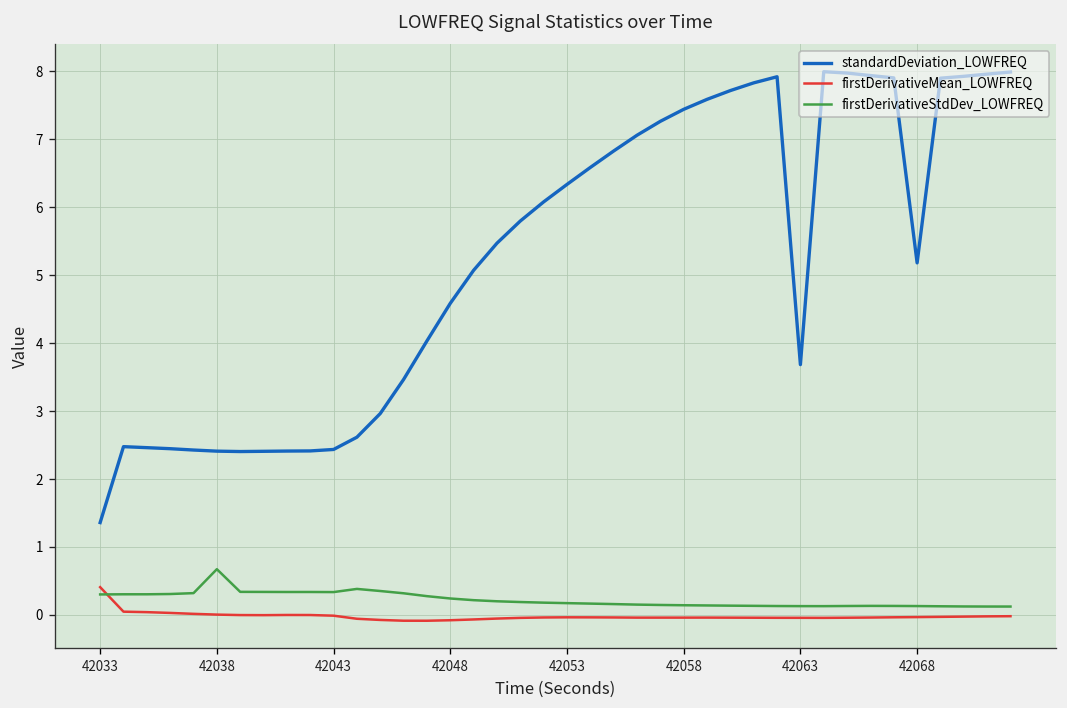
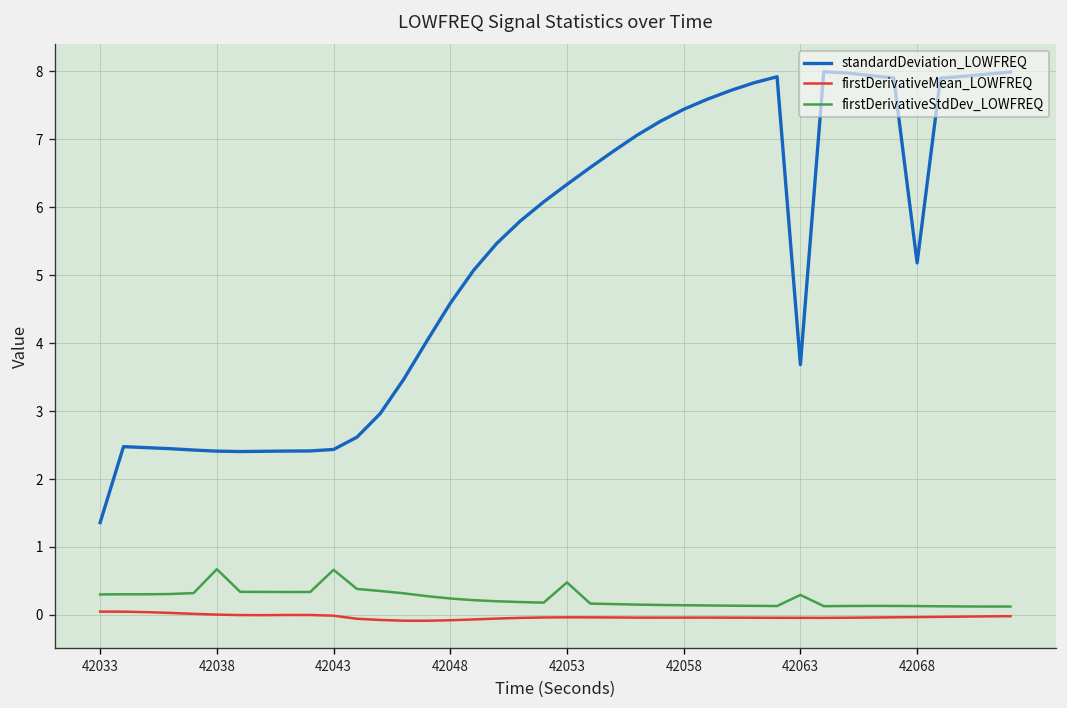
firstDerivativeMean_LOWFREQ, 42033: 0.4 -> 0.0
firstDerivativeStdDev_LOWFREQ, 42043: 0.3 -> 0.7
firstDerivativeStdDev_LOWFREQ, 42053: 0.2 -> 0.5
firstDerivativeStdDev_LOWFREQ, 42063: 0.1 -> 0.3
